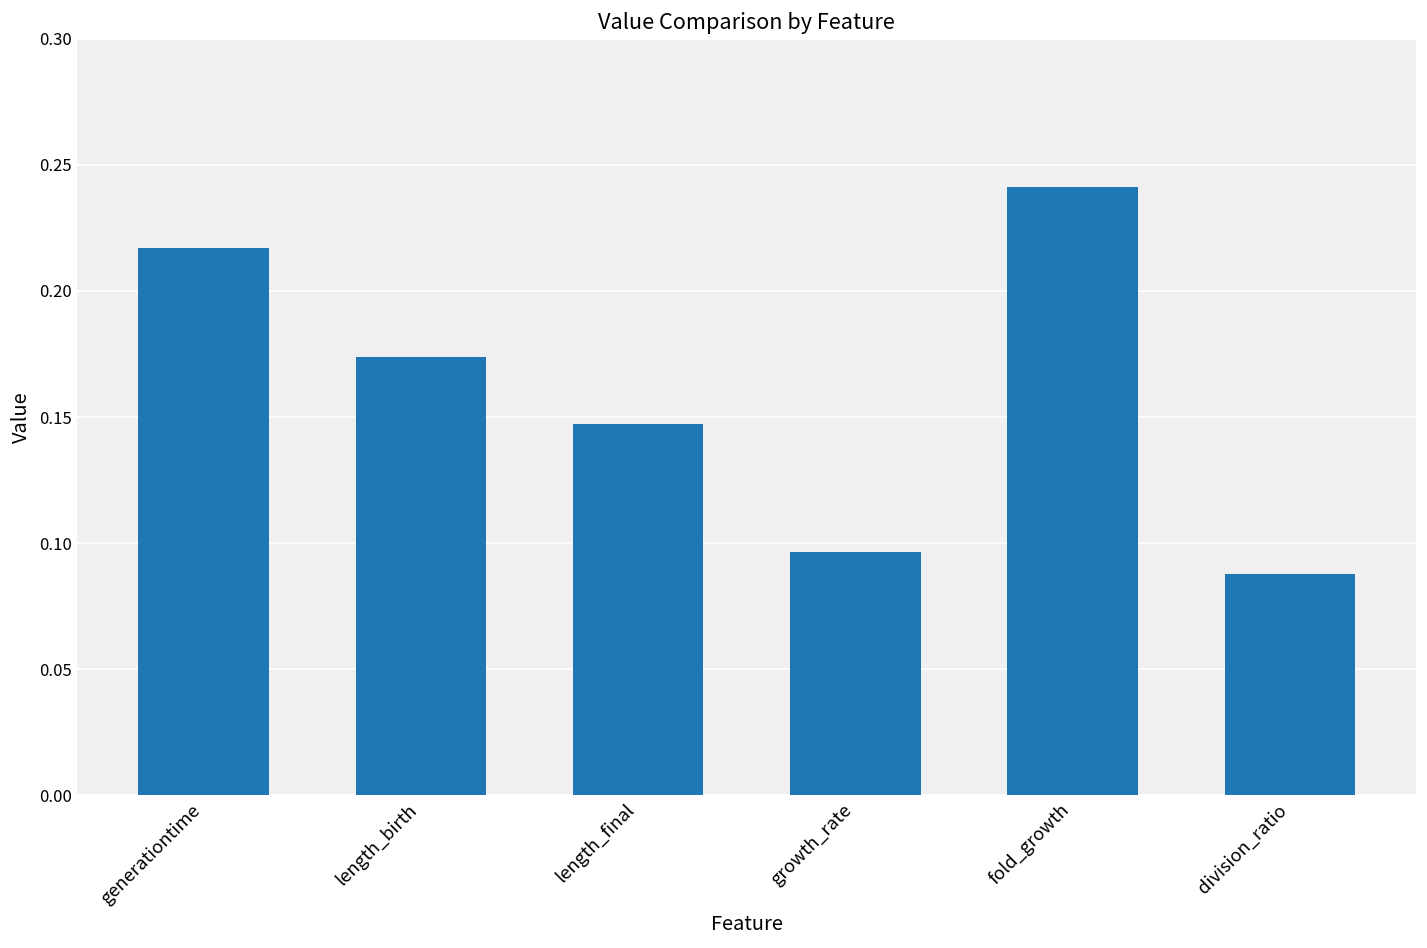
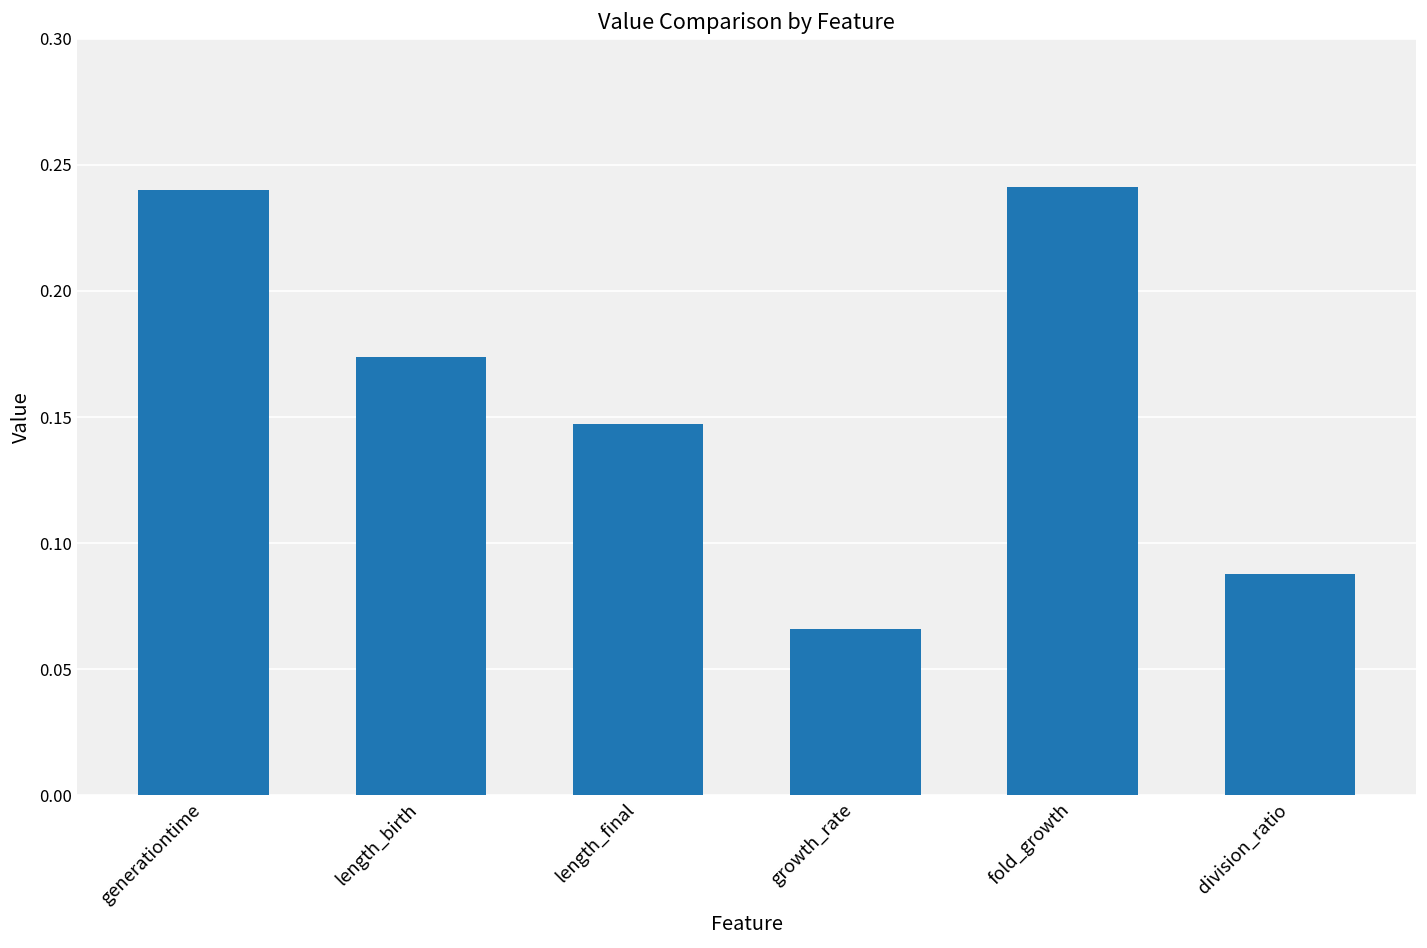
generationtime: 0.217 -> 0.240
growth_rate: 0.097 -> 0.066
